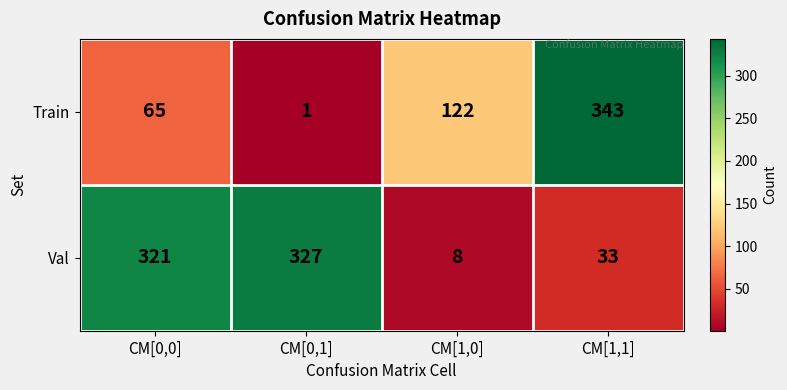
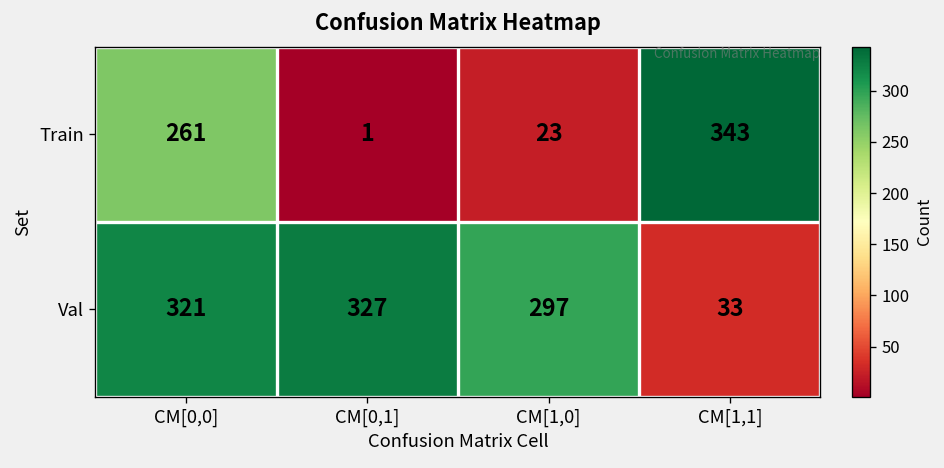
Train, CM[0,0]: 65 -> 261
Train, CM[1,0]: 122 -> 23
Val, CM[1,0]: 8 -> 297
